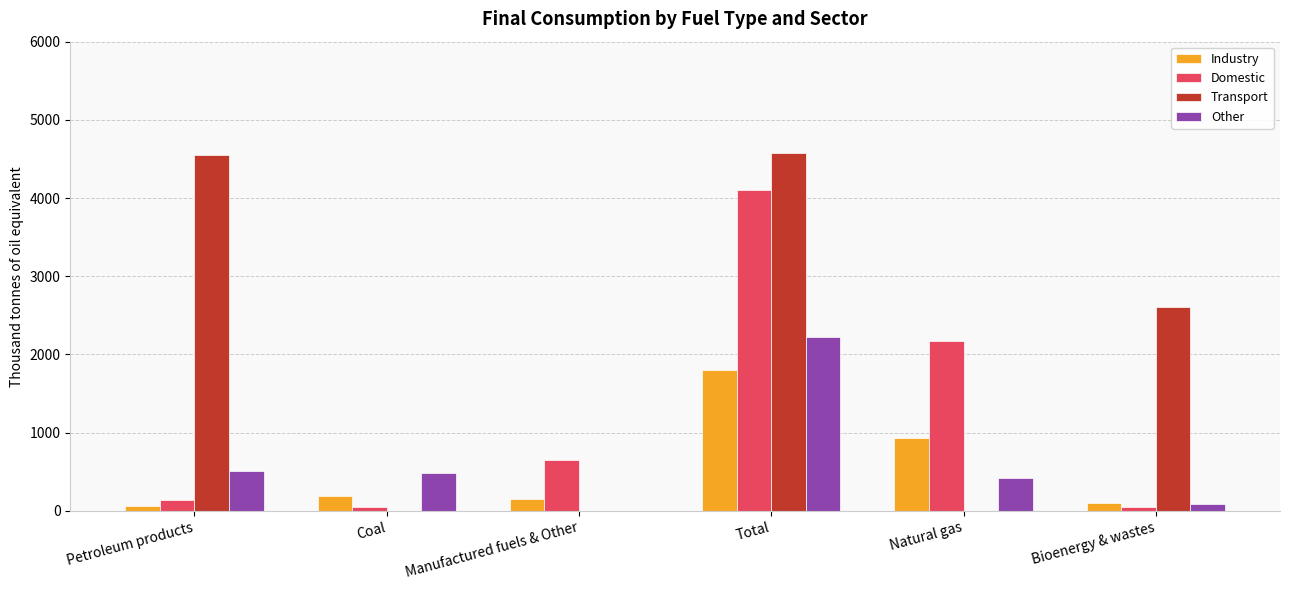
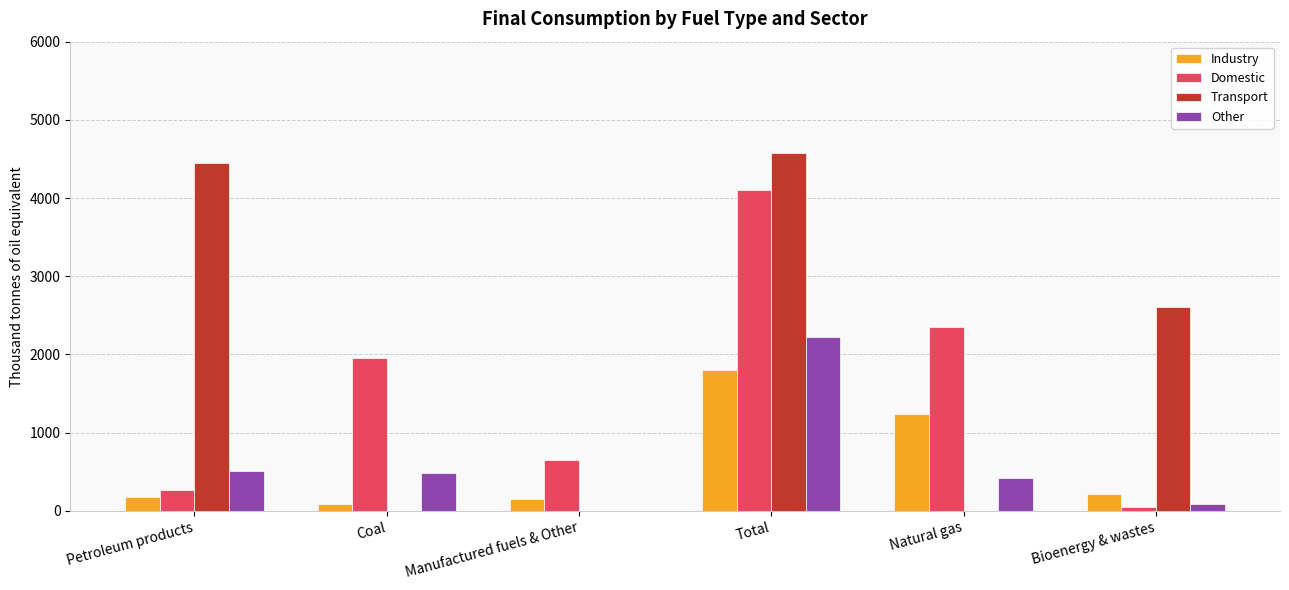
Industry, Petroleum products: 100 -> 200
Domestic, Petroleum products: 100 -> 300
Transport, Petroleum products: 4600 -> 4400
Industry, Coal: 200 -> 100
Domestic, Coal: 0 -> 2000
Industry, Natural gas: 900 -> 1200
Domestic, Natural gas: 2200 -> 2400
Industry, Bioenergy & wastes: 100 -> 200
